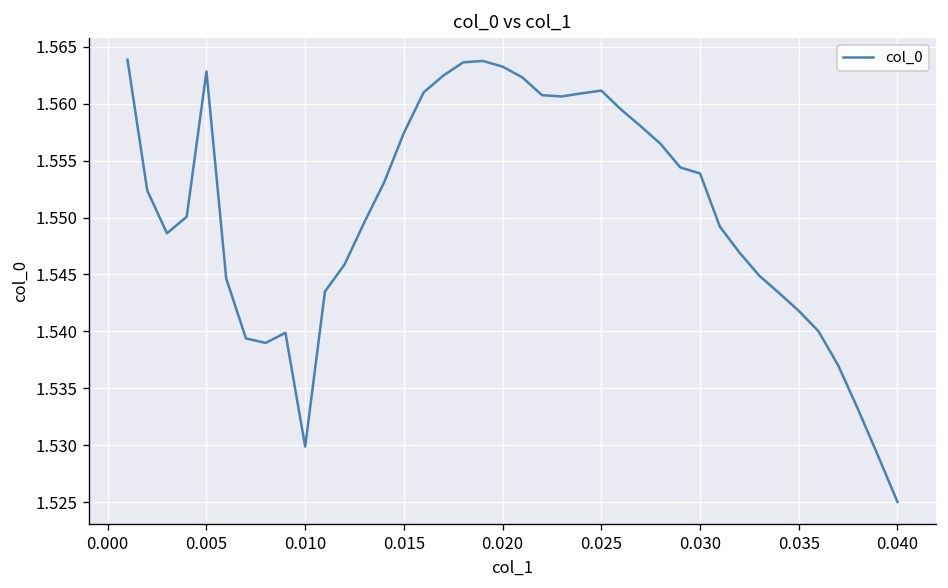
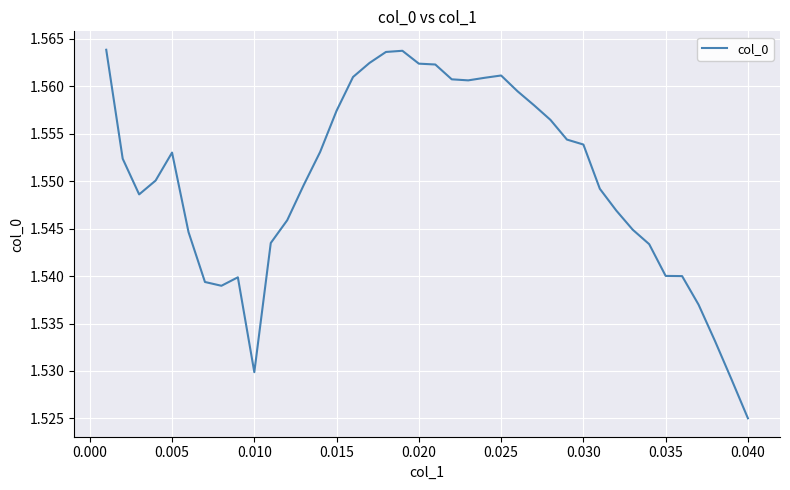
0.005: 1.563 -> 1.553
0.020: 1.563 -> 1.562
0.035: 1.542 -> 1.540
